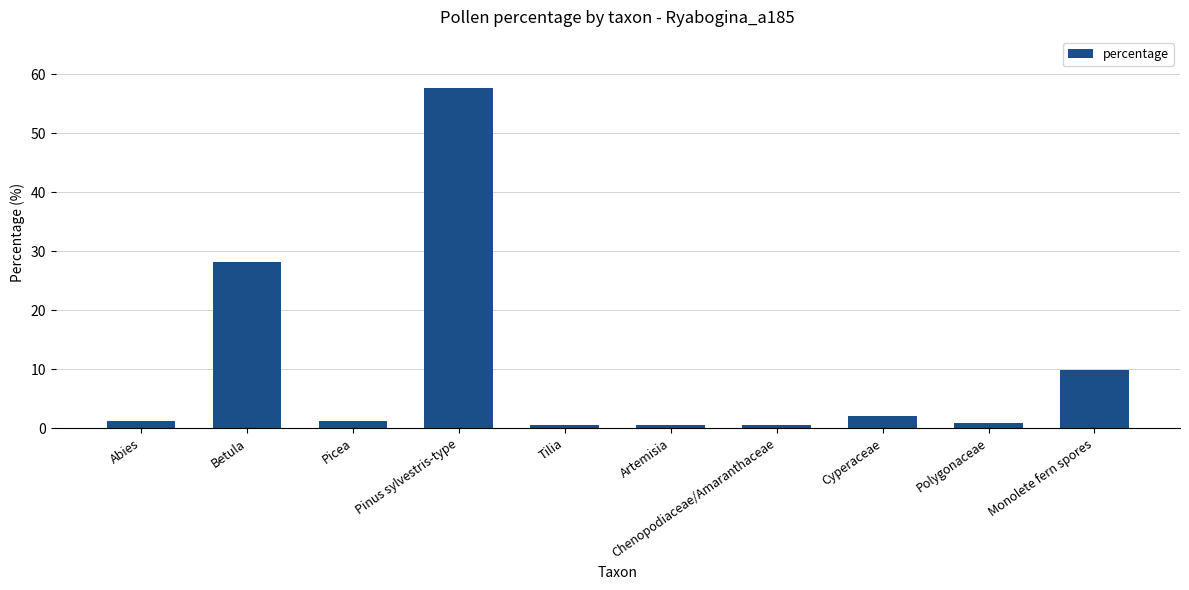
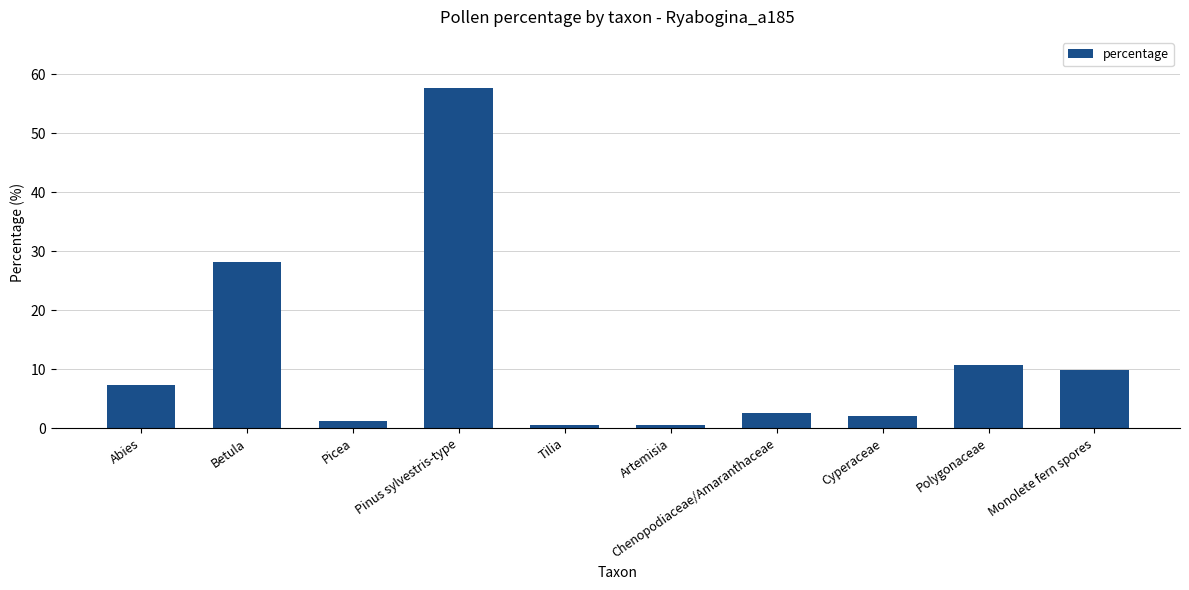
Abies: 1 -> 7
Chenopodiaceae/Amaranthaceae: 1 -> 3
Polygonaceae: 1 -> 11
